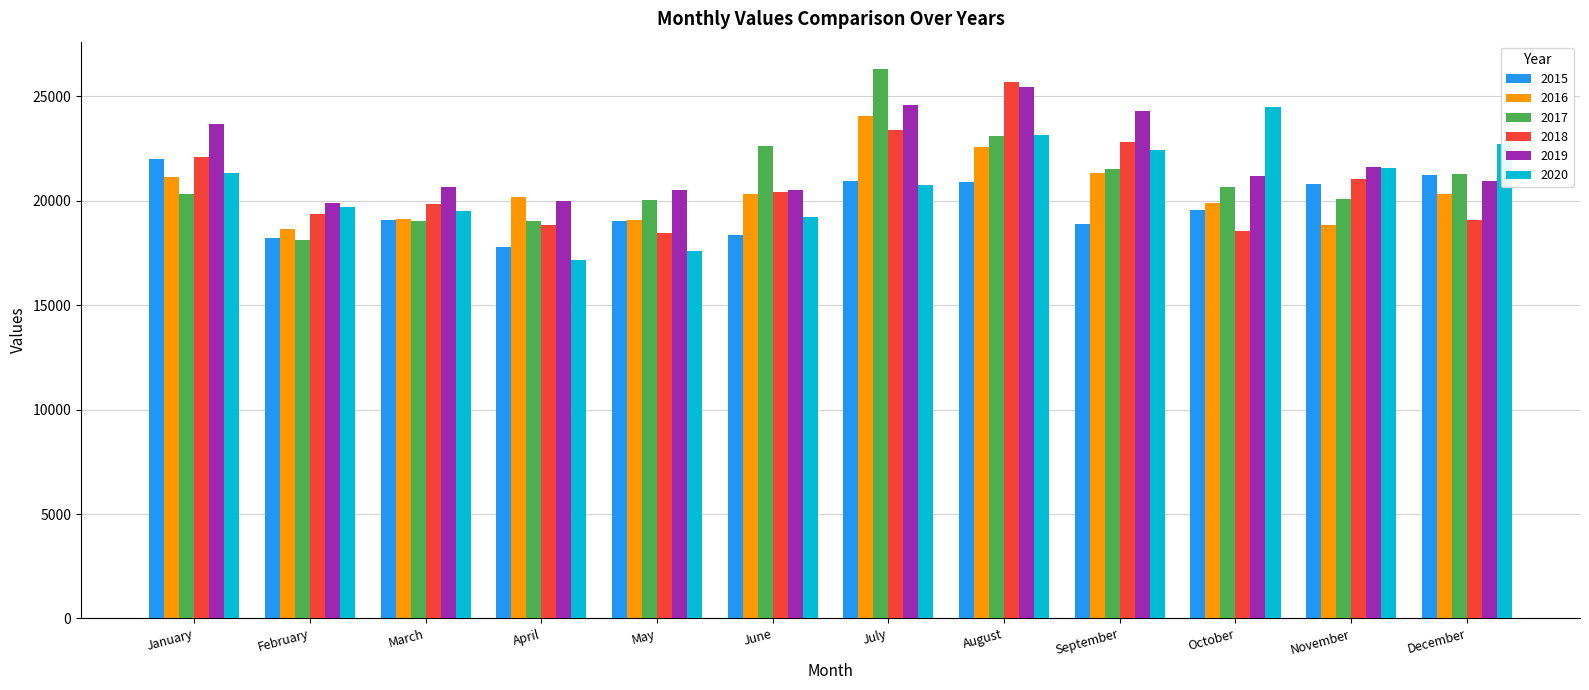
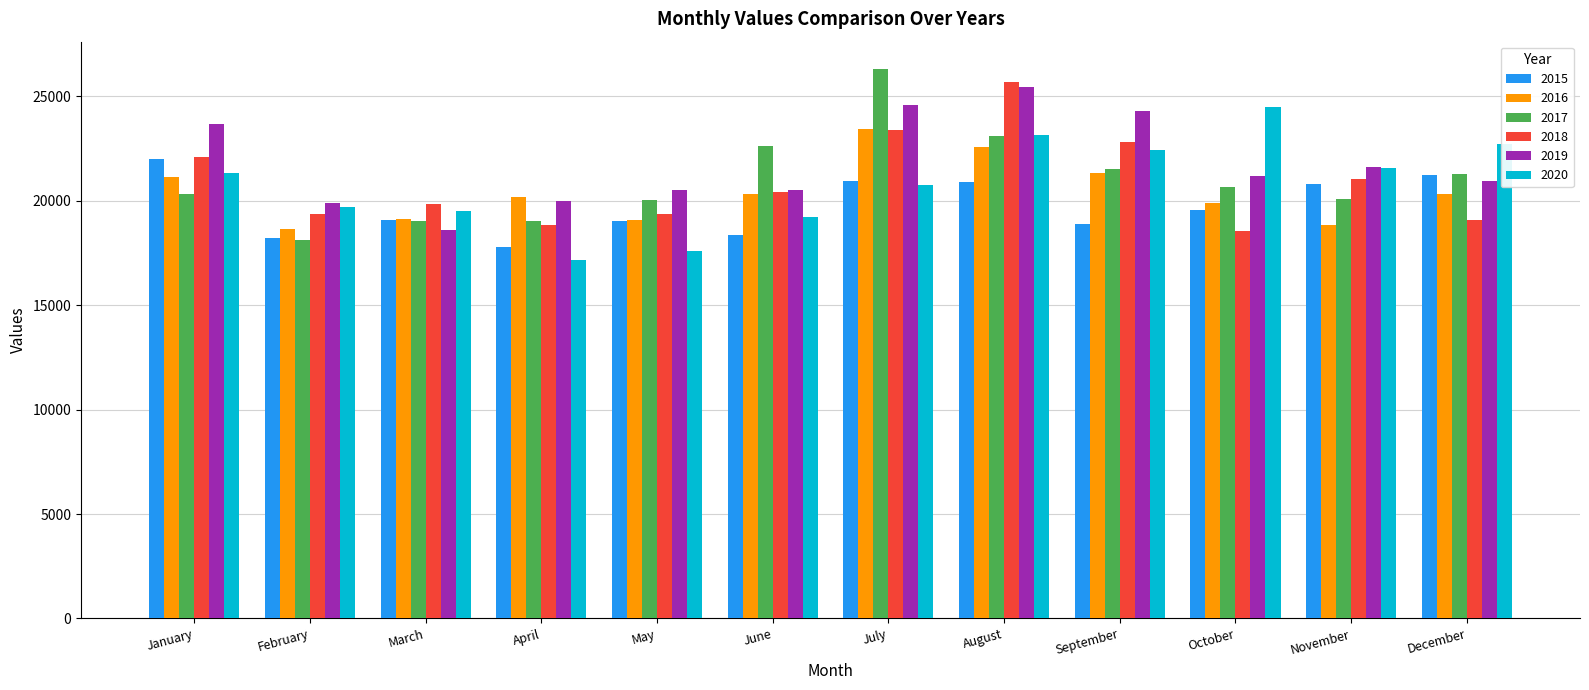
2019, March: 20600 -> 18600
2018, May: 18500 -> 19400
2016, July: 24000 -> 23400
